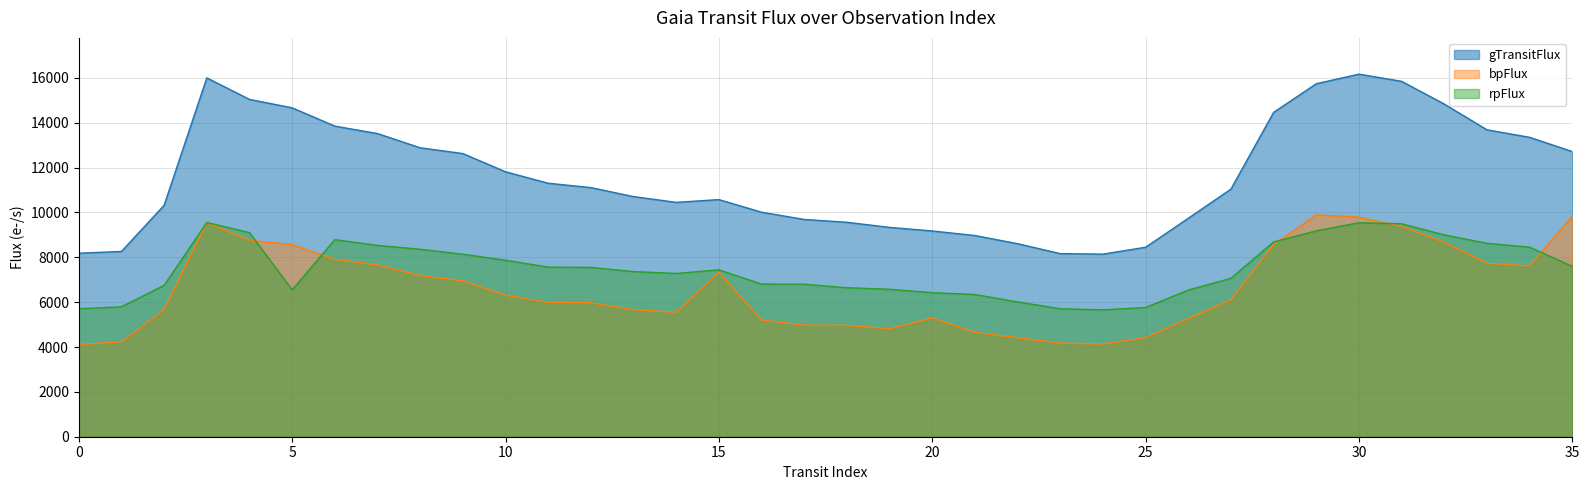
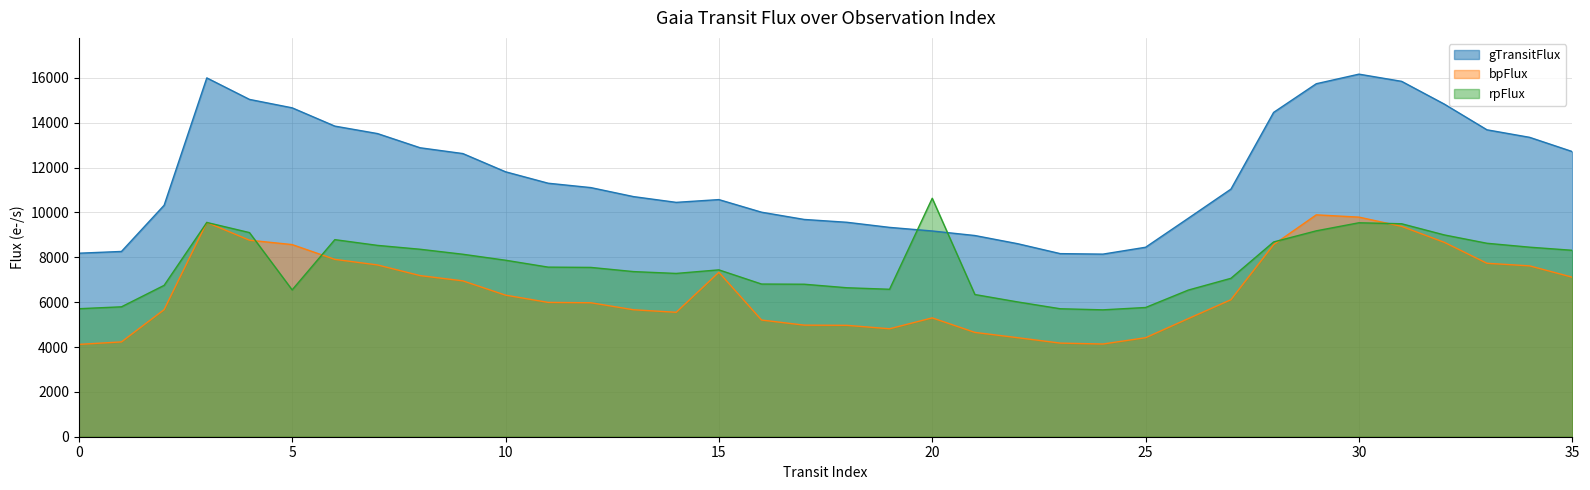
rpFlux, 20: 6400 -> 10600
bpFlux, 35: 9800 -> 7100
rpFlux, 35: 7600 -> 8300
